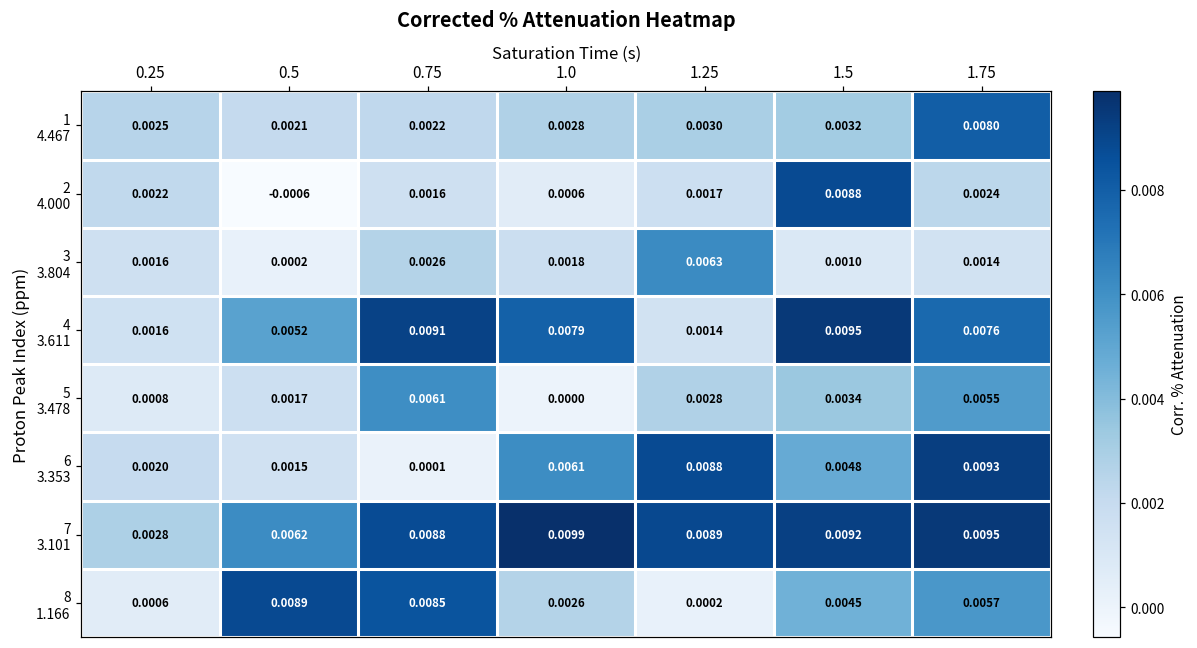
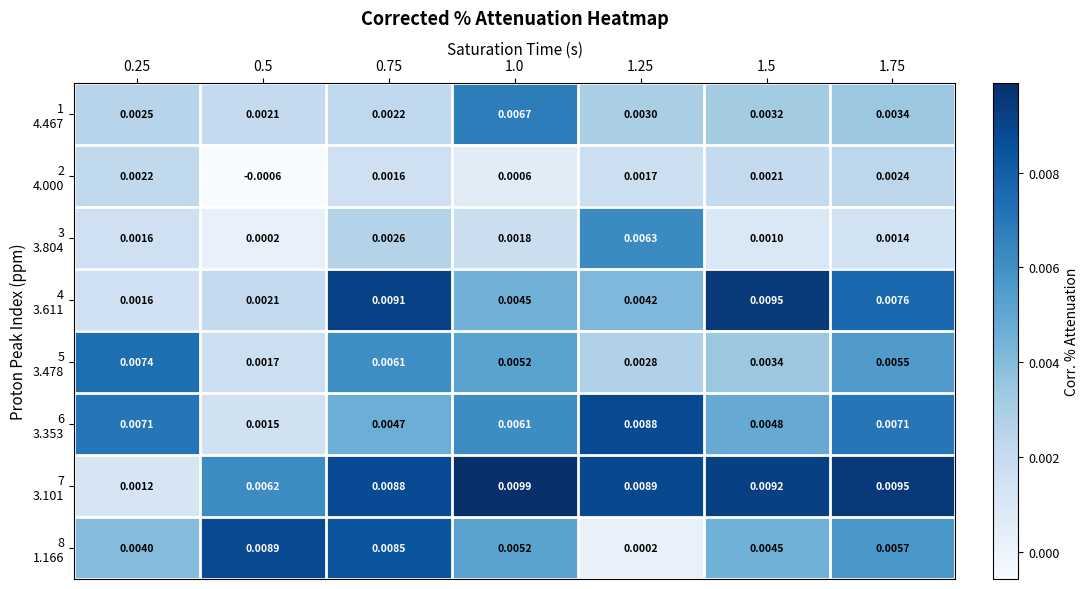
1 4.467, 1.0: 0.0028 -> 0.0067
1 4.467, 1.75: 0.0080 -> 0.0034
2 4.000, 1.5: 0.0088 -> 0.0021
4 3.611, 0.5: 0.0052 -> 0.0021
4 3.611, 1.0: 0.0079 -> 0.0045
4 3.611, 1.25: 0.0014 -> 0.0042
5 3.478, 0.25: 0.0008 -> 0.0074
5 3.478, 1.0: 0.0000 -> 0.0052
6 3.353, 0.25: 0.0020 -> 0.0071
6 3.353, 0.75: 0.0001 -> 0.0047
6 3.353, 1.75: 0.0093 -> 0.0071
7 3.101, 0.25: 0.0028 -> 0.0012
8 1.166, 0.25: 0.0006 -> 0.0040
8 1.166, 1.0: 0.0026 -> 0.0052
